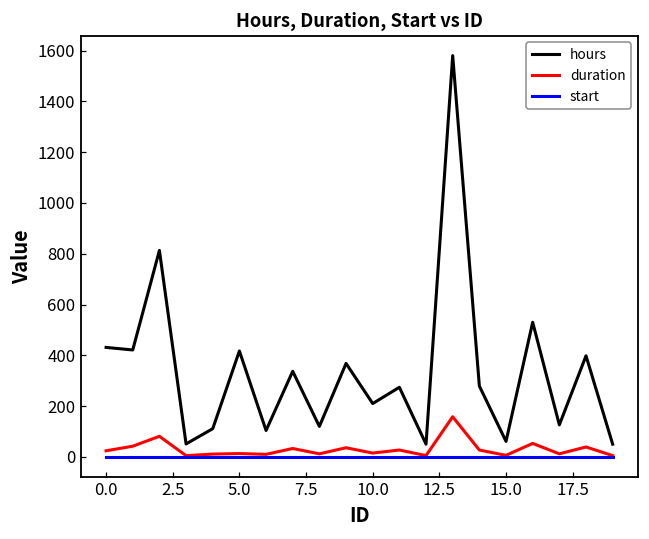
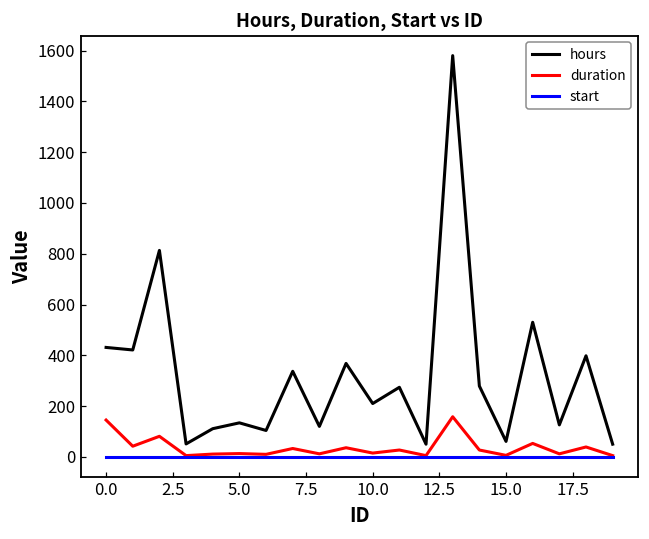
duration, 0.0: 20 -> 150
hours, 5.0: 420 -> 130
